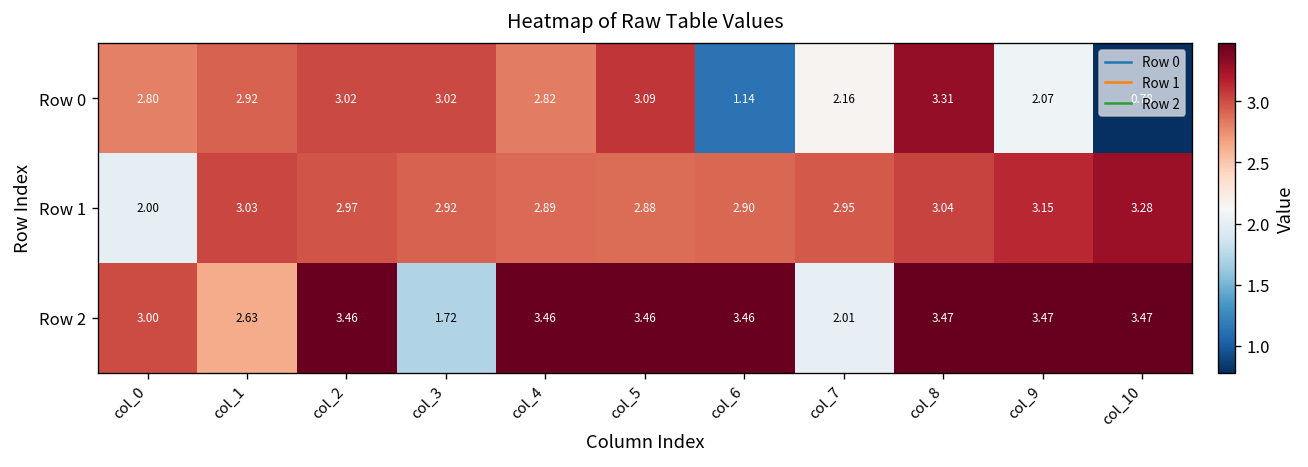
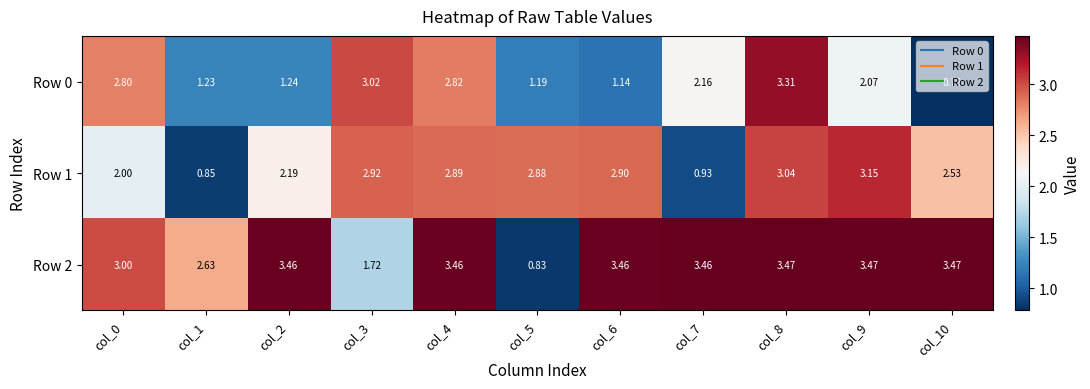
Row 0, col_1: 2.92 -> 1.23
Row 0, col_2: 3.02 -> 1.24
Row 0, col_5: 3.09 -> 1.19
Row 1, col_1: 3.03 -> 0.85
Row 1, col_2: 2.97 -> 2.19
Row 1, col_7: 2.95 -> 0.93
Row 1, col_10: 3.28 -> 2.53
Row 2, col_5: 3.46 -> 0.83
Row 2, col_7: 2.01 -> 3.46
